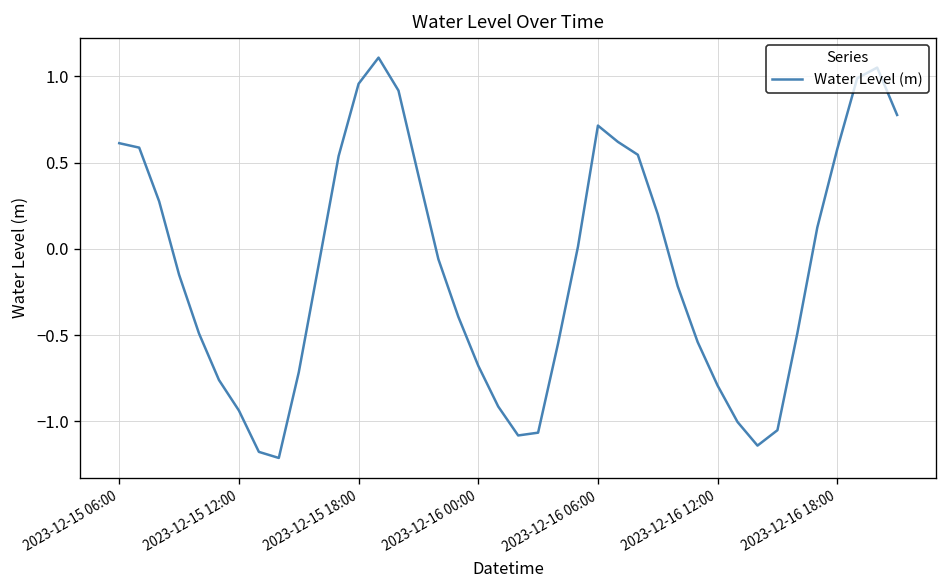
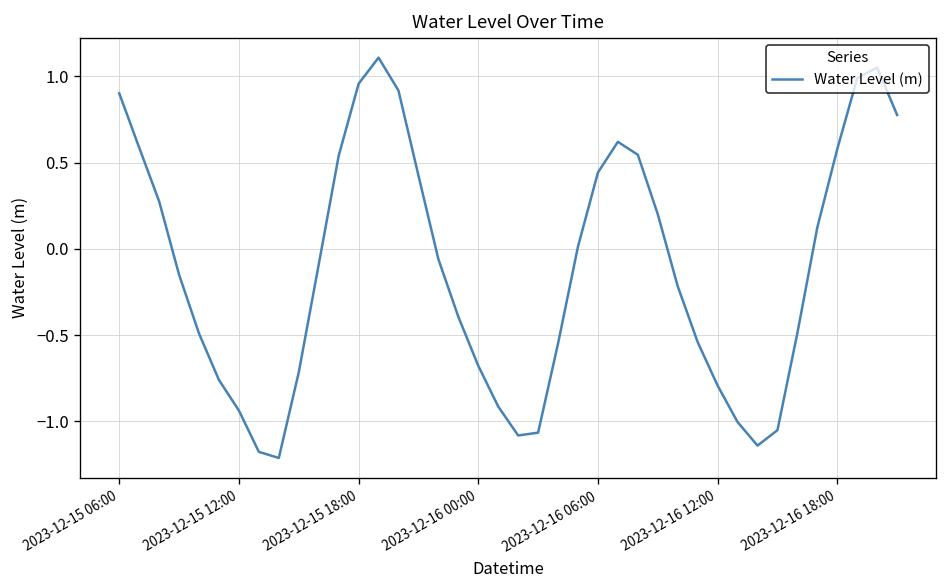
2023-12-15 06:00: 0.61 -> 0.90
2023-12-16 06:00: 0.71 -> 0.44
